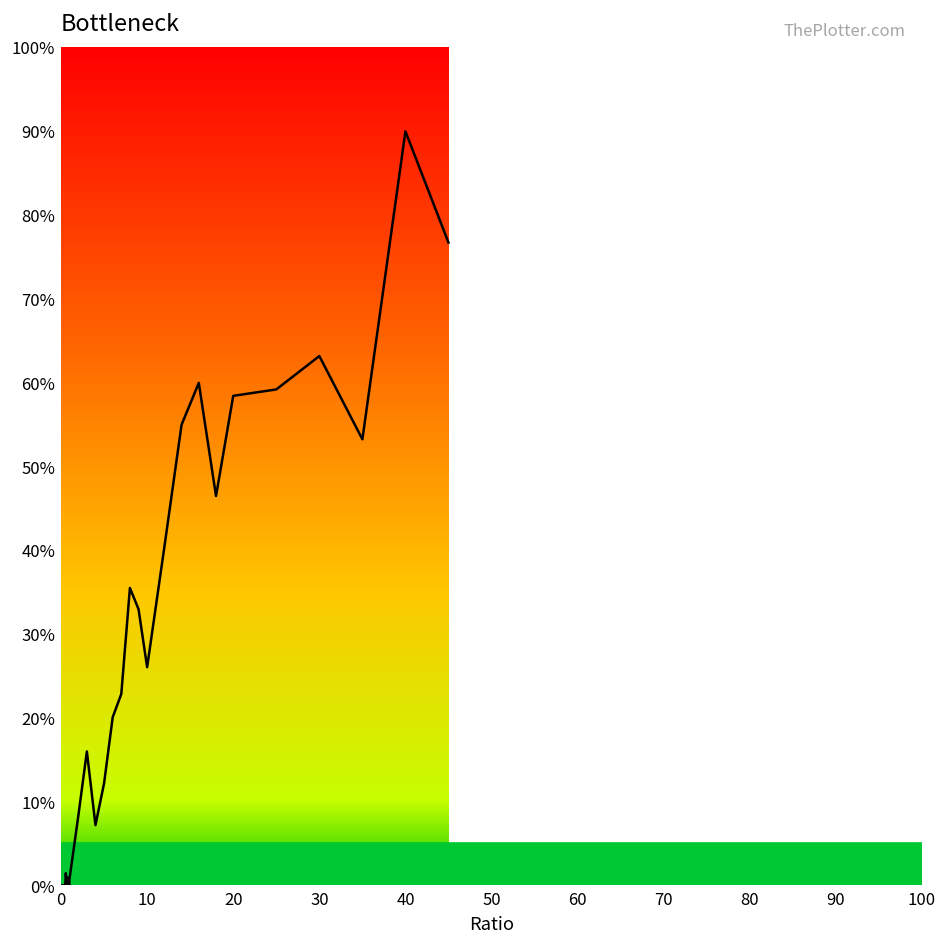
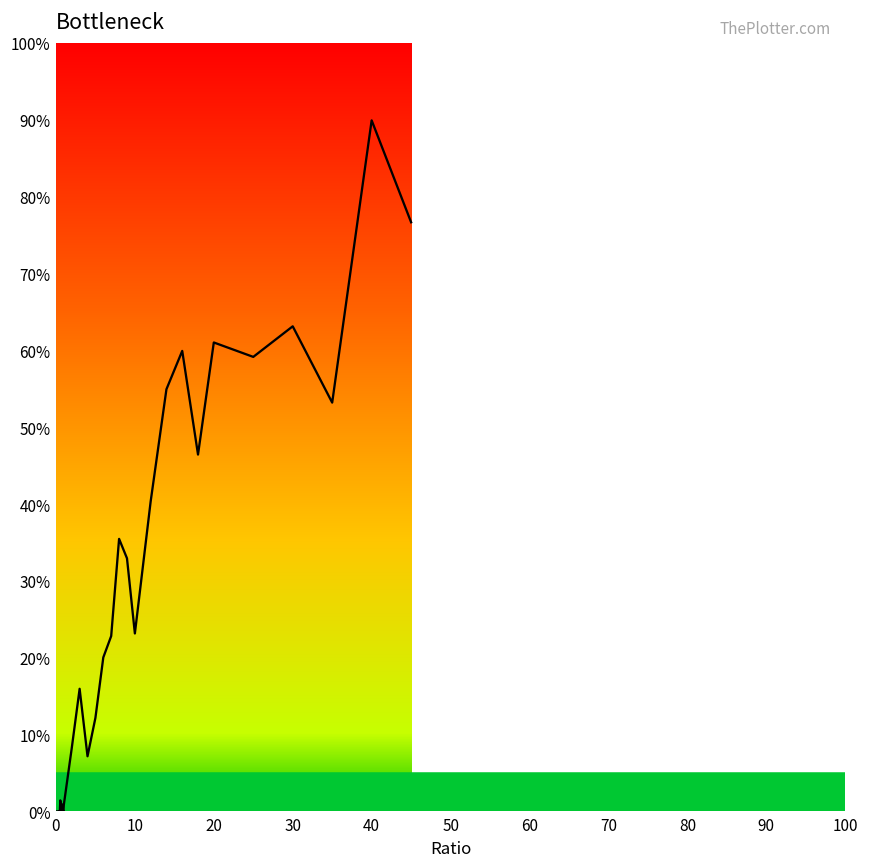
10: 26% -> 23%
20: 58% -> 61%
